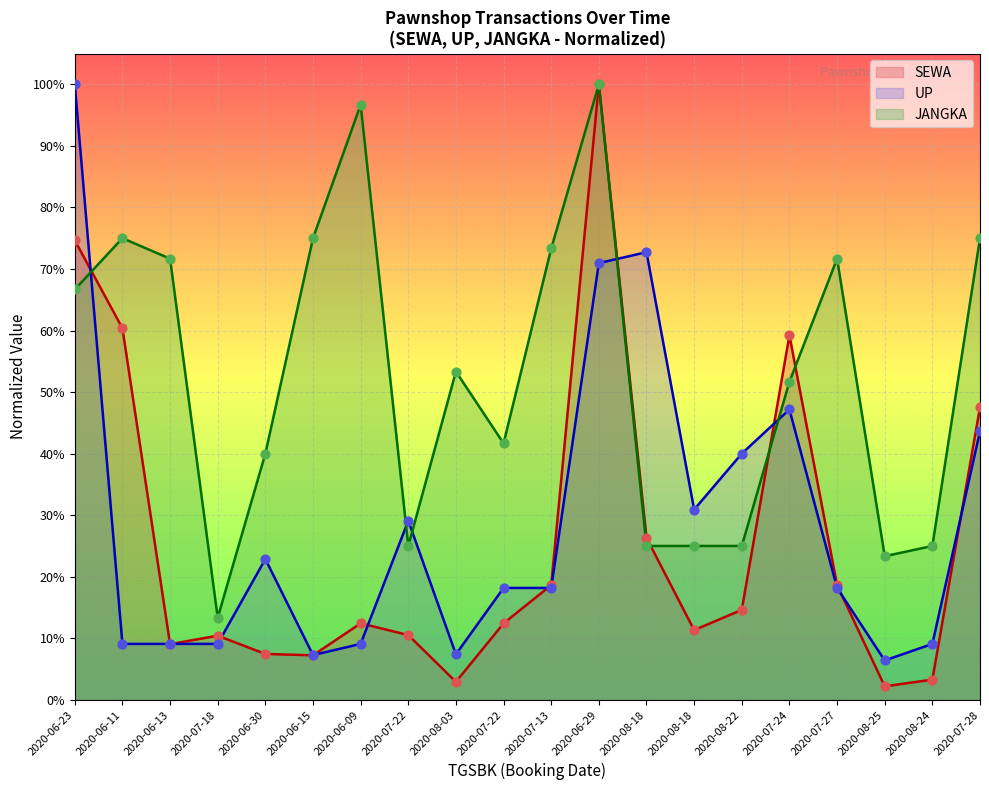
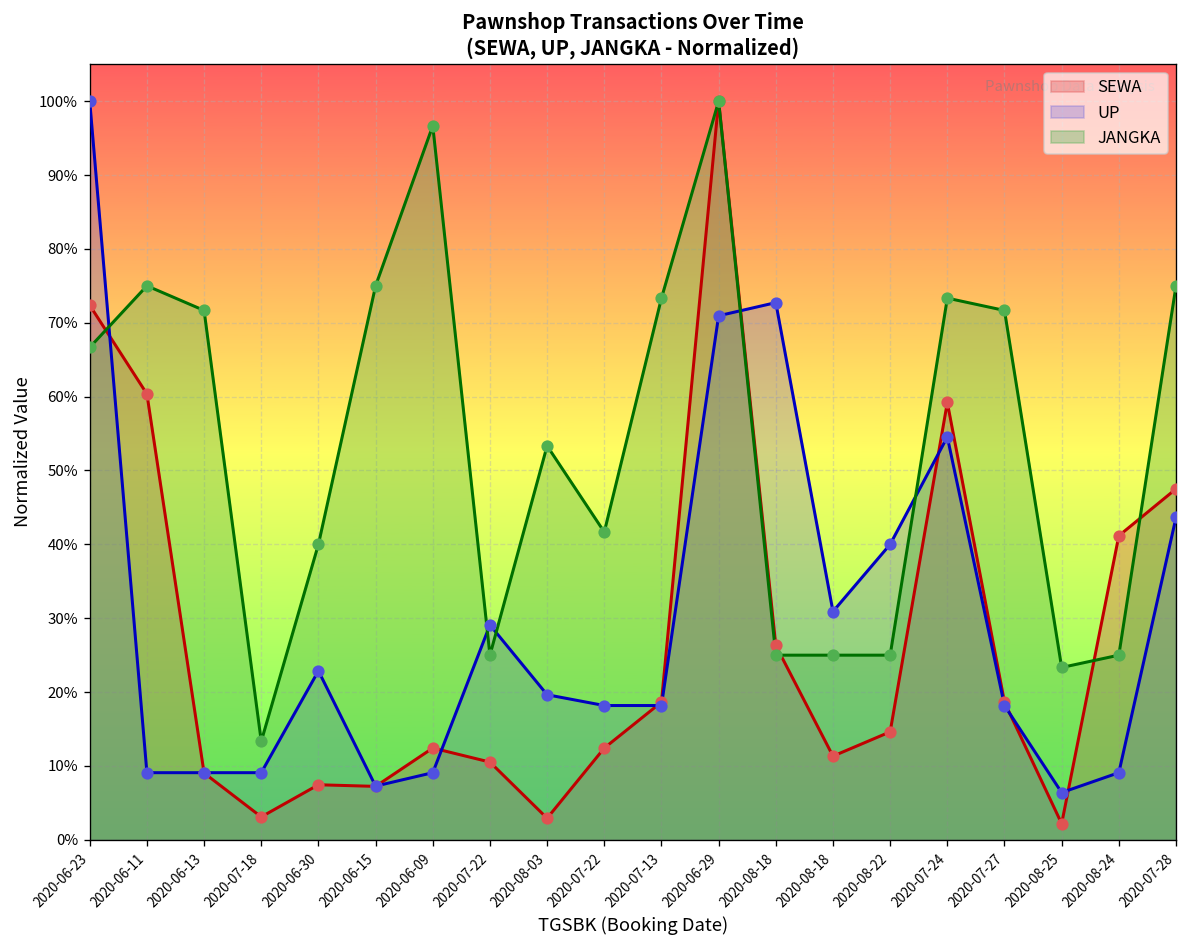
SEWA, 2020-06-23: 75% -> 72%
SEWA, 2020-07-18: 10% -> 3%
UP, 2020-08-03: 7% -> 20%
UP, 2020-07-24: 47% -> 55%
JANGKA, 2020-07-24: 52% -> 73%
SEWA, 2020-08-24: 3% -> 41%
